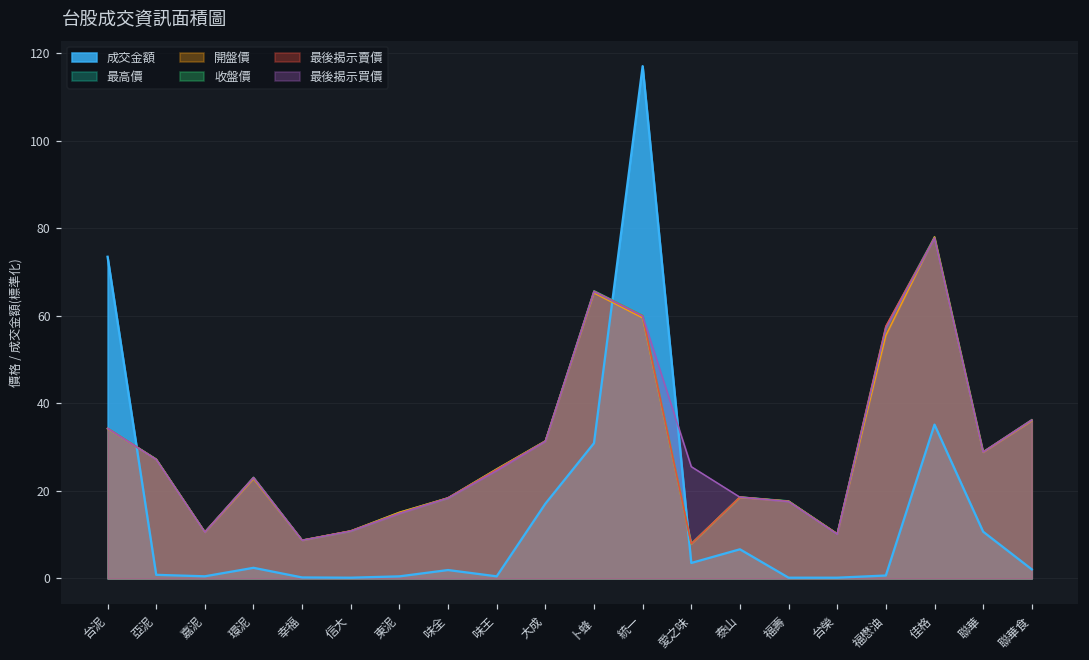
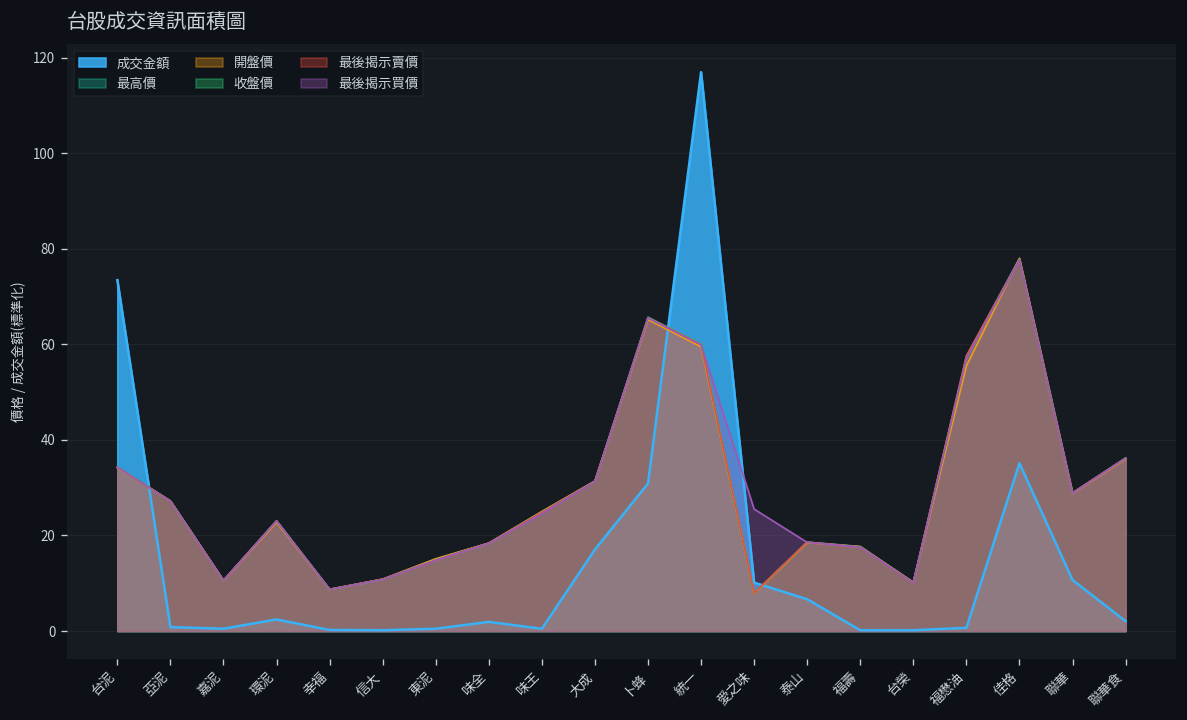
成交金額, 愛之味: 4 -> 10
